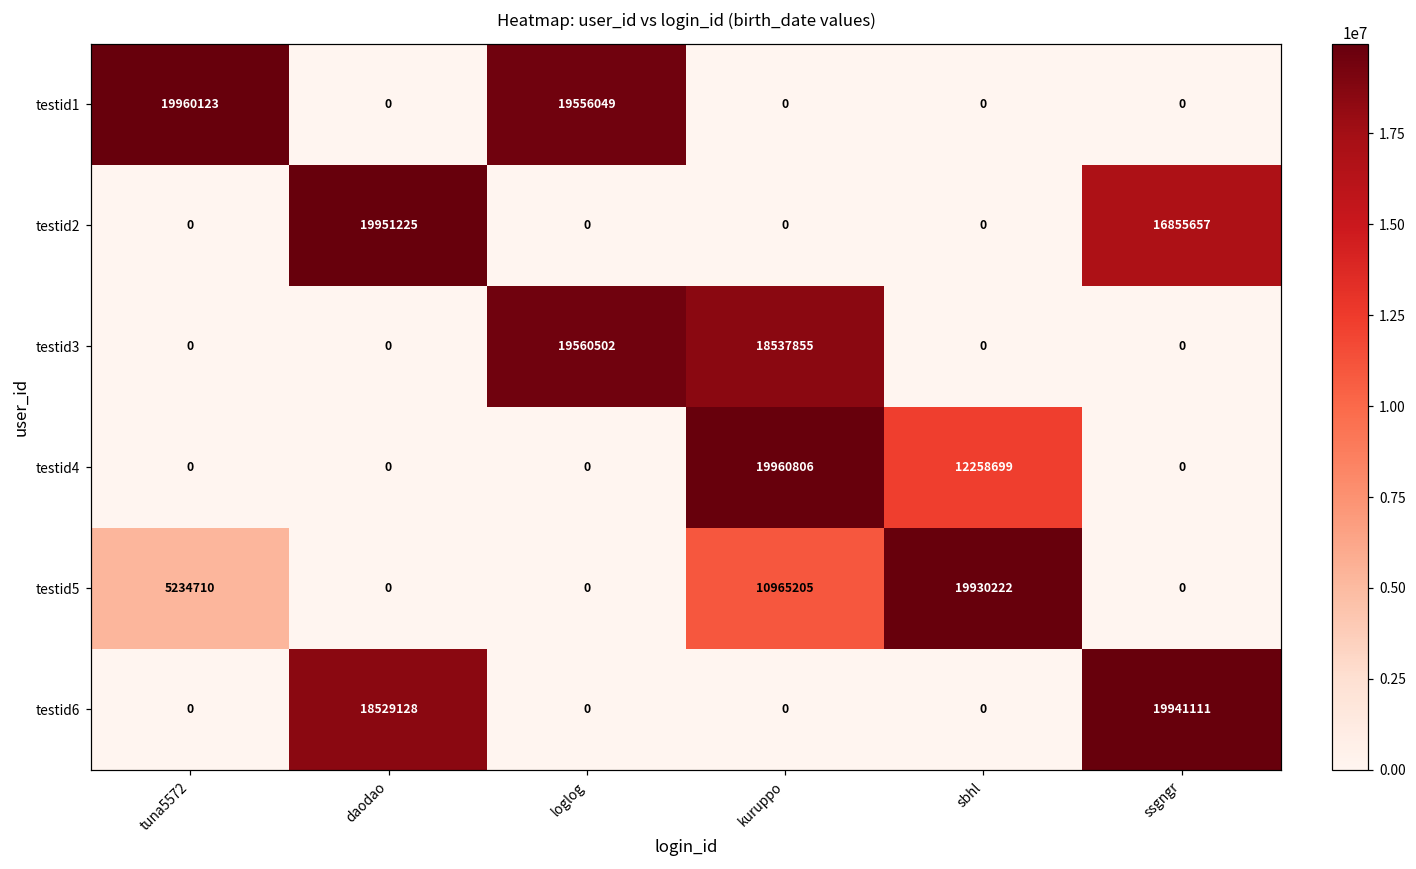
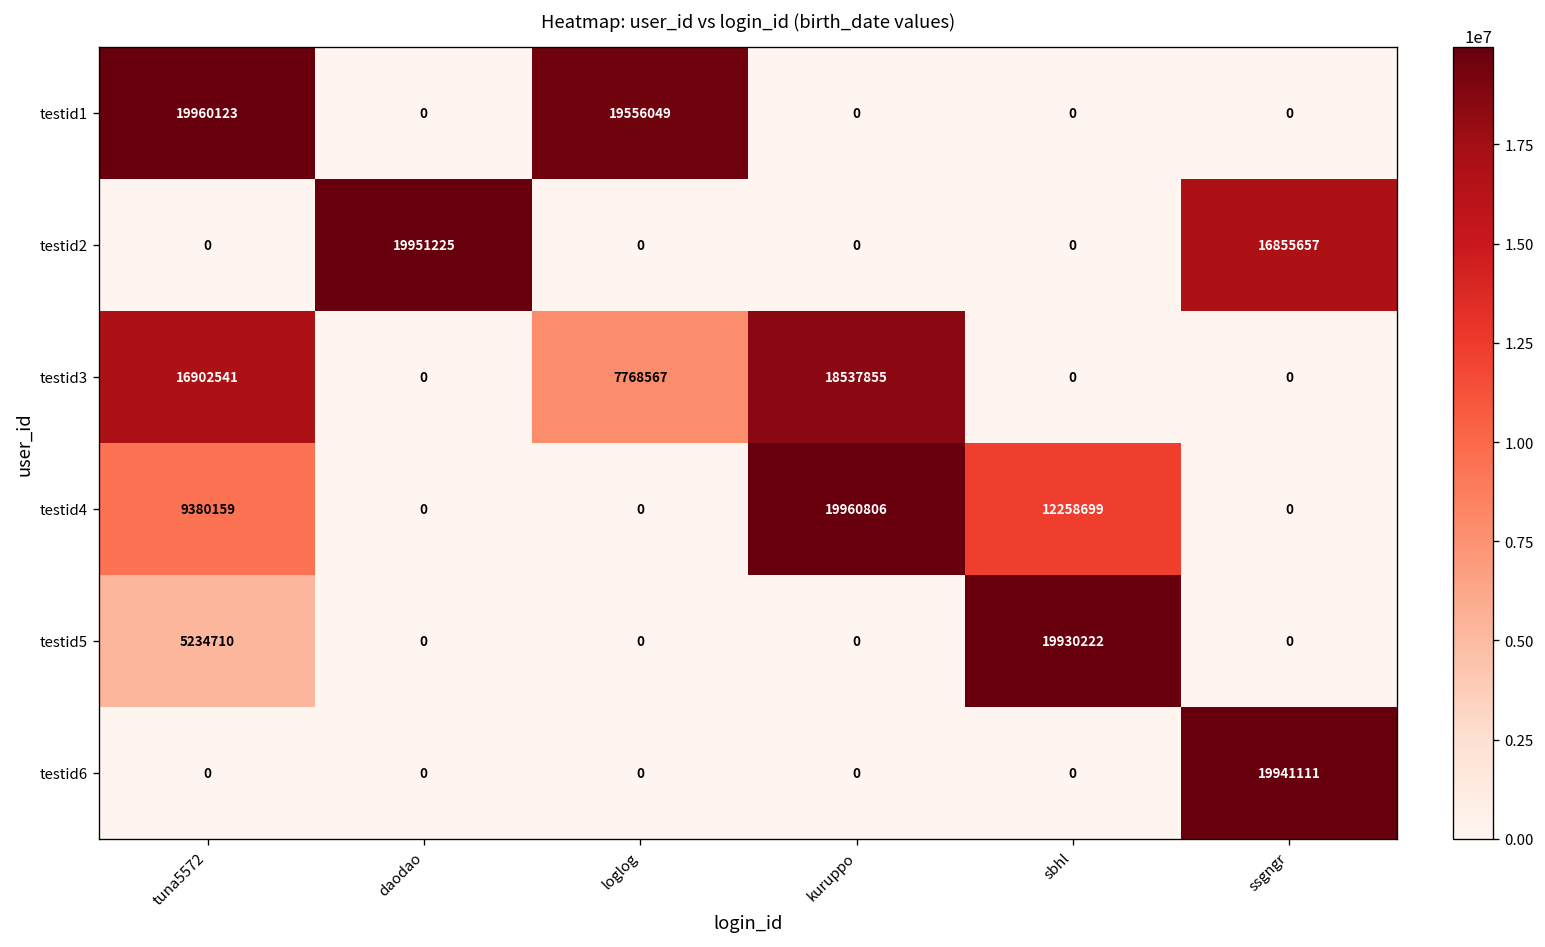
testid3, tuna5572: 0 -> 16902541
testid3, loglog: 19560502 -> 7768567
testid4, tuna5572: 0 -> 9380159
testid5, kuruppo: 10965205 -> 0
testid6, daodao: 18529128 -> 0
